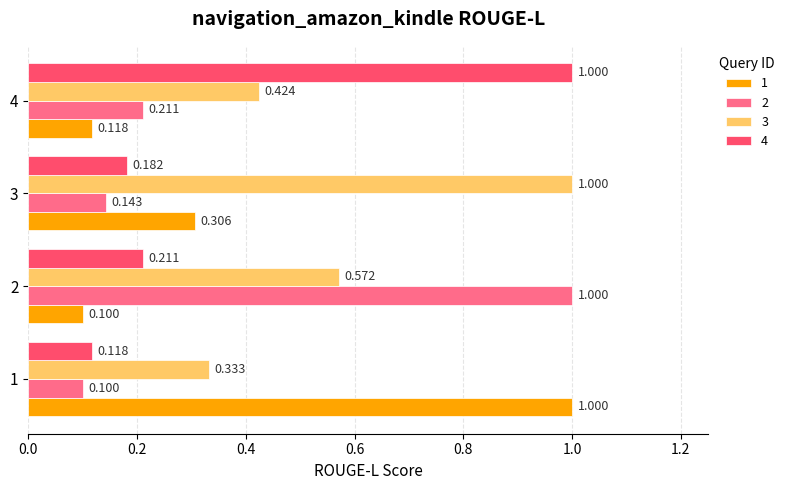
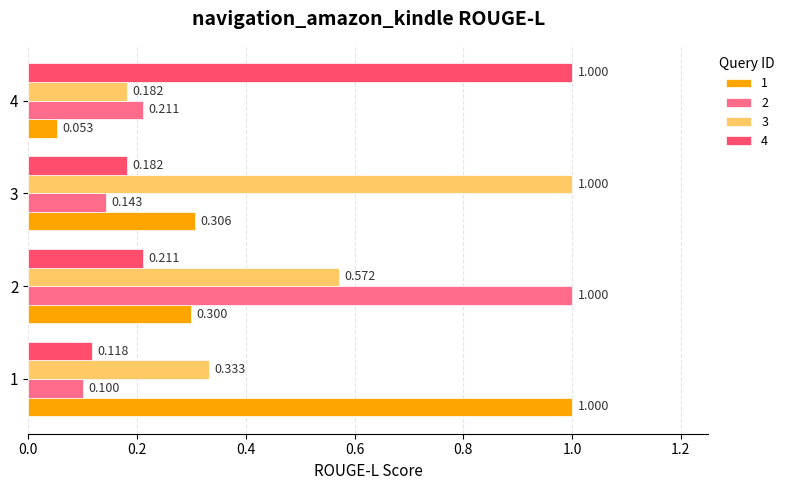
3, 4: 0.424 -> 0.182
1, 4: 0.118 -> 0.053
1, 2: 0.100 -> 0.300
